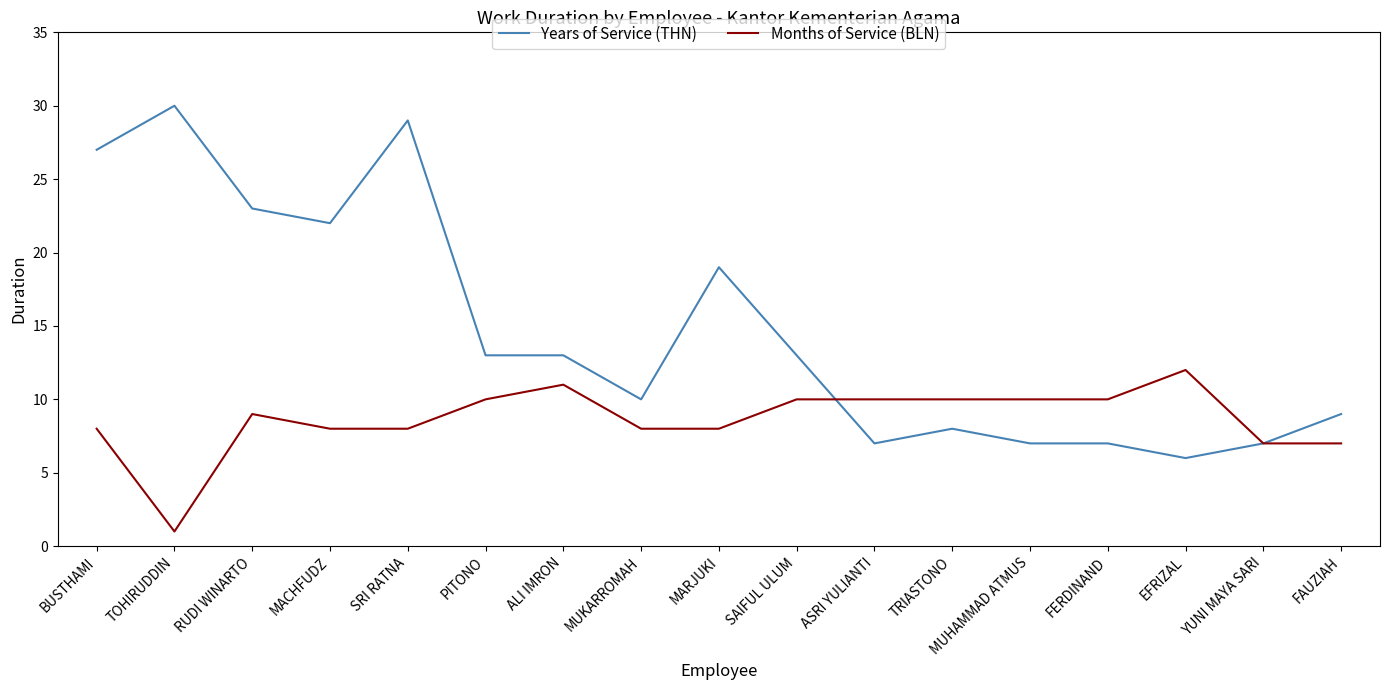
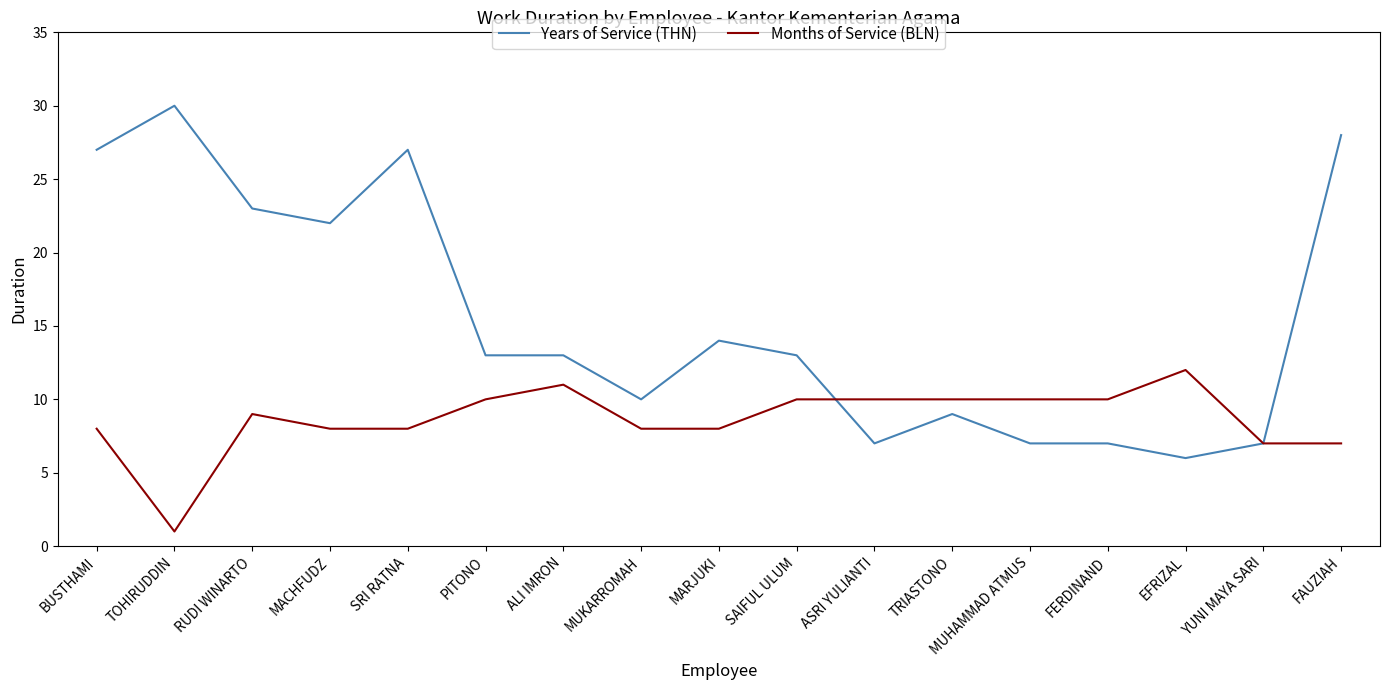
Years of Service (THN), SRI RATNA: 29 -> 27
Years of Service (THN), MARJUKI: 19 -> 14
Years of Service (THN), TRIASTONO: 8 -> 9
Years of Service (THN), FAUZIAH: 9 -> 28
